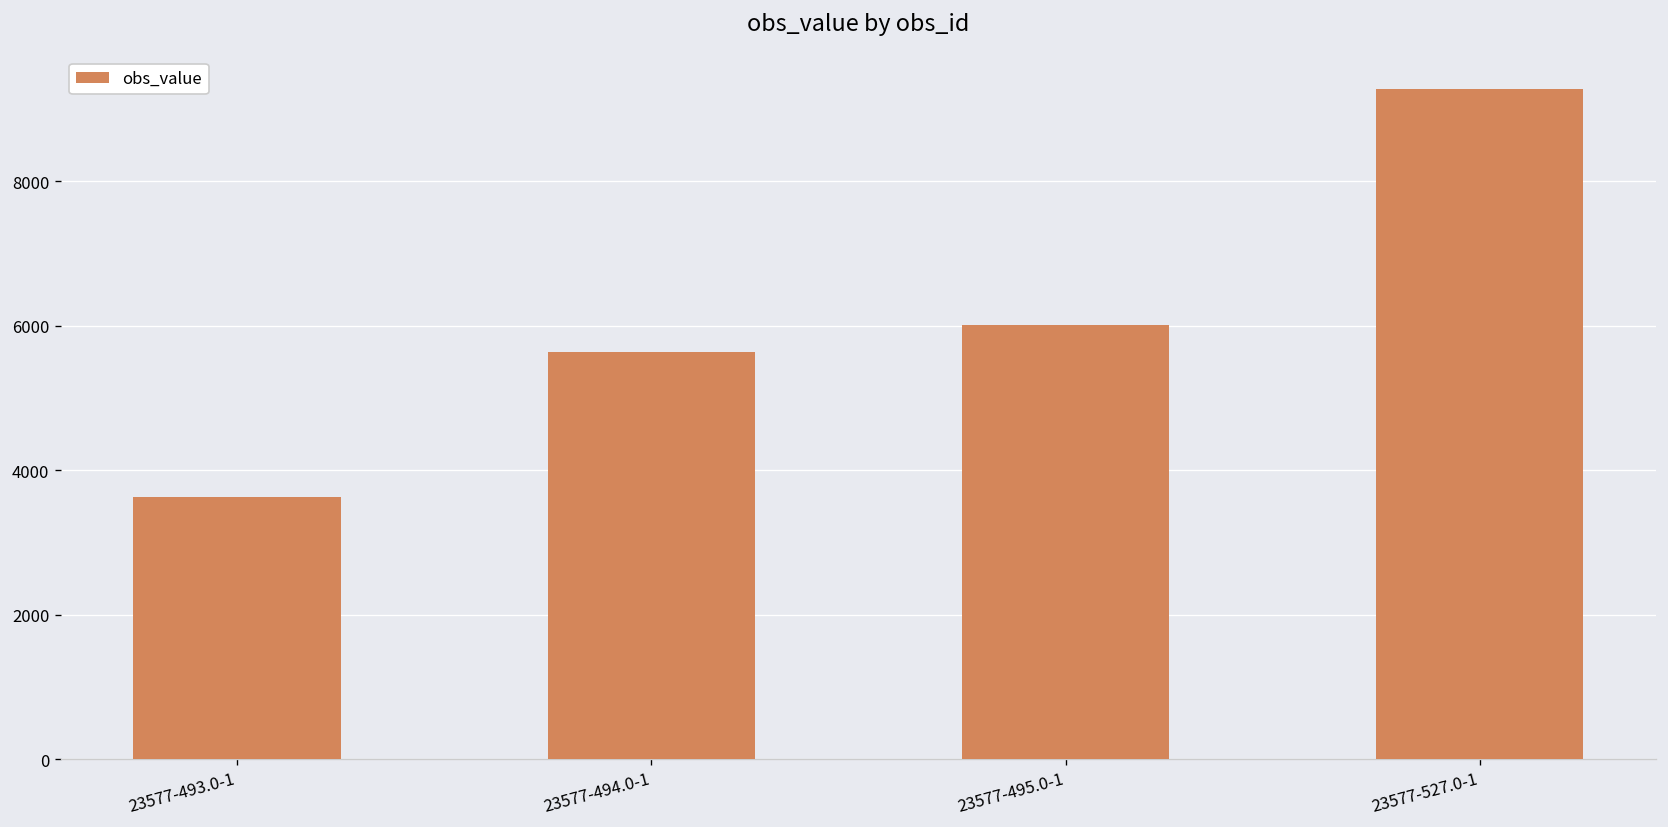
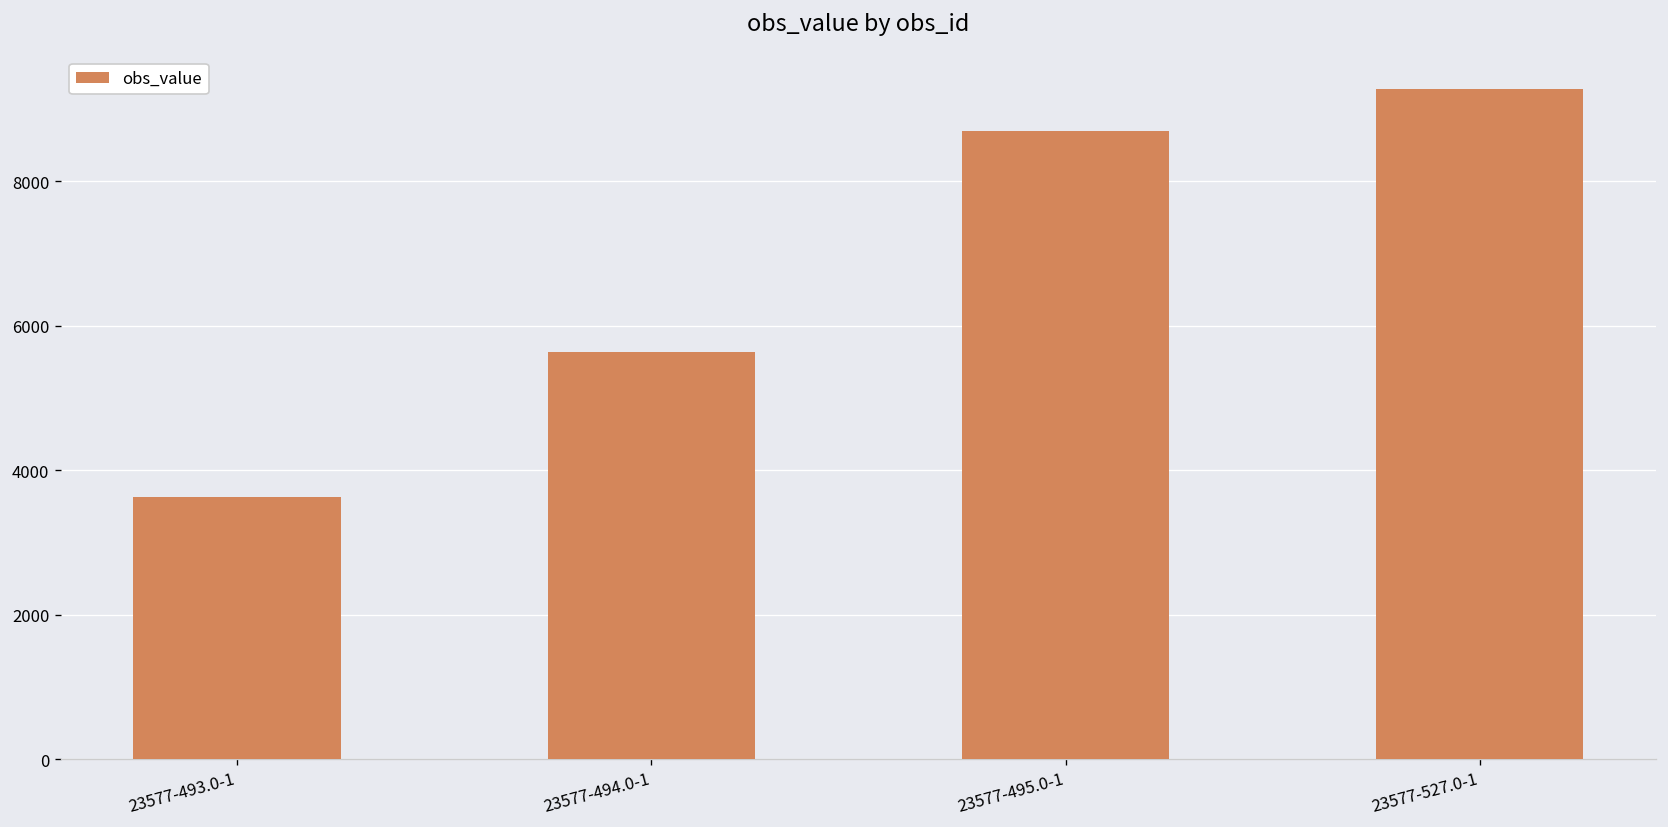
23577-495.0-1: 6000 -> 8700
